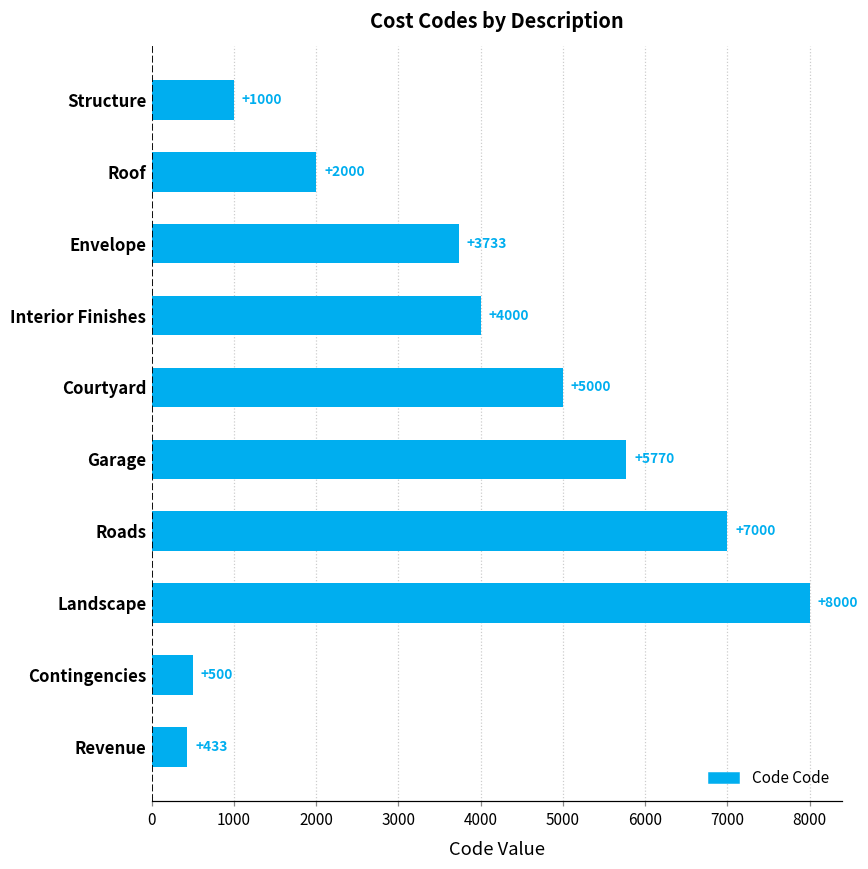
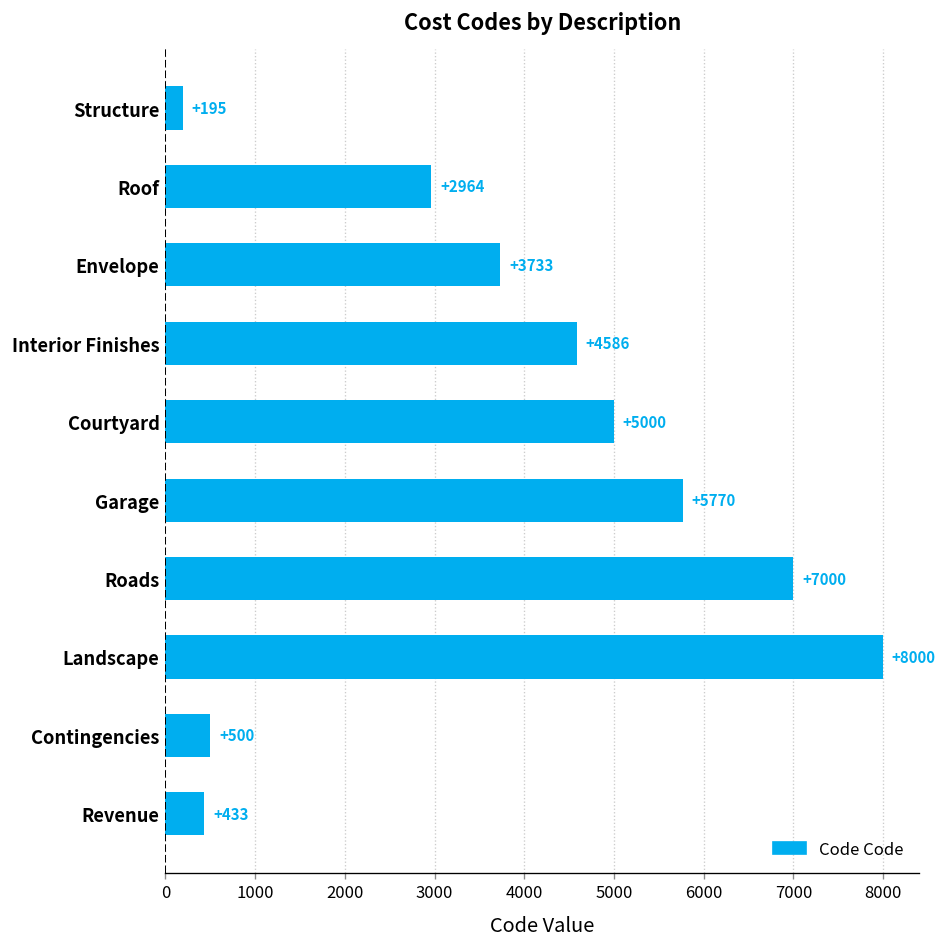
Structure: +1000 -> +195
Roof: +2000 -> +2964
Interior Finishes: +4000 -> +4586
